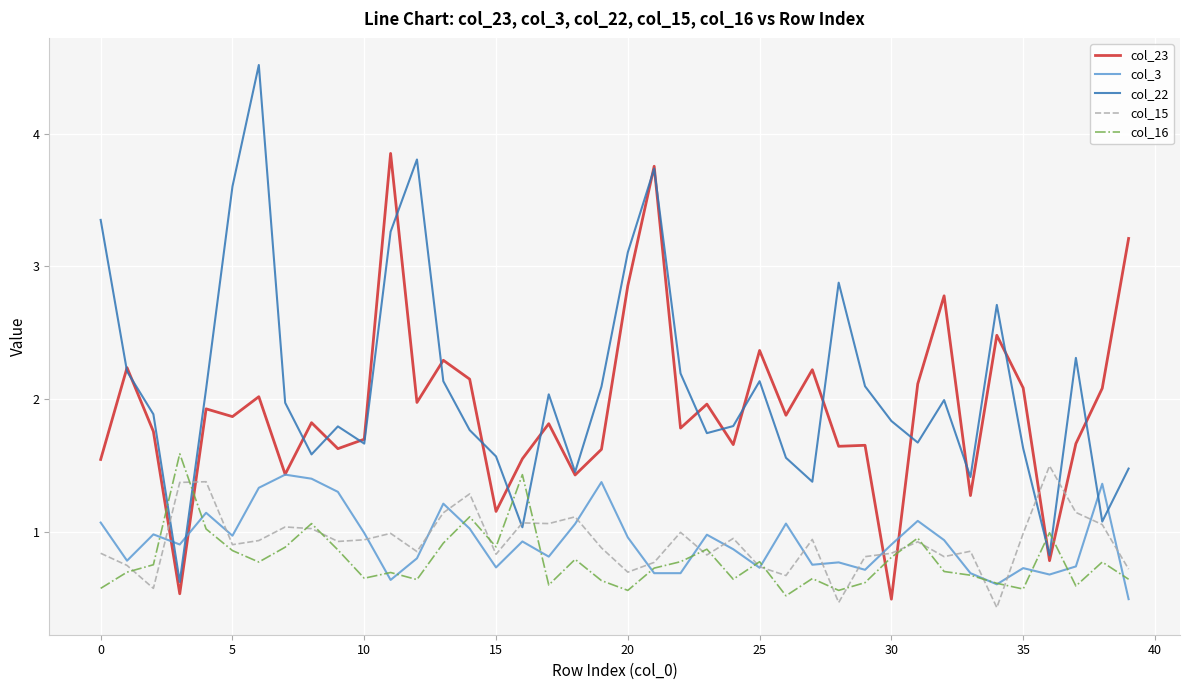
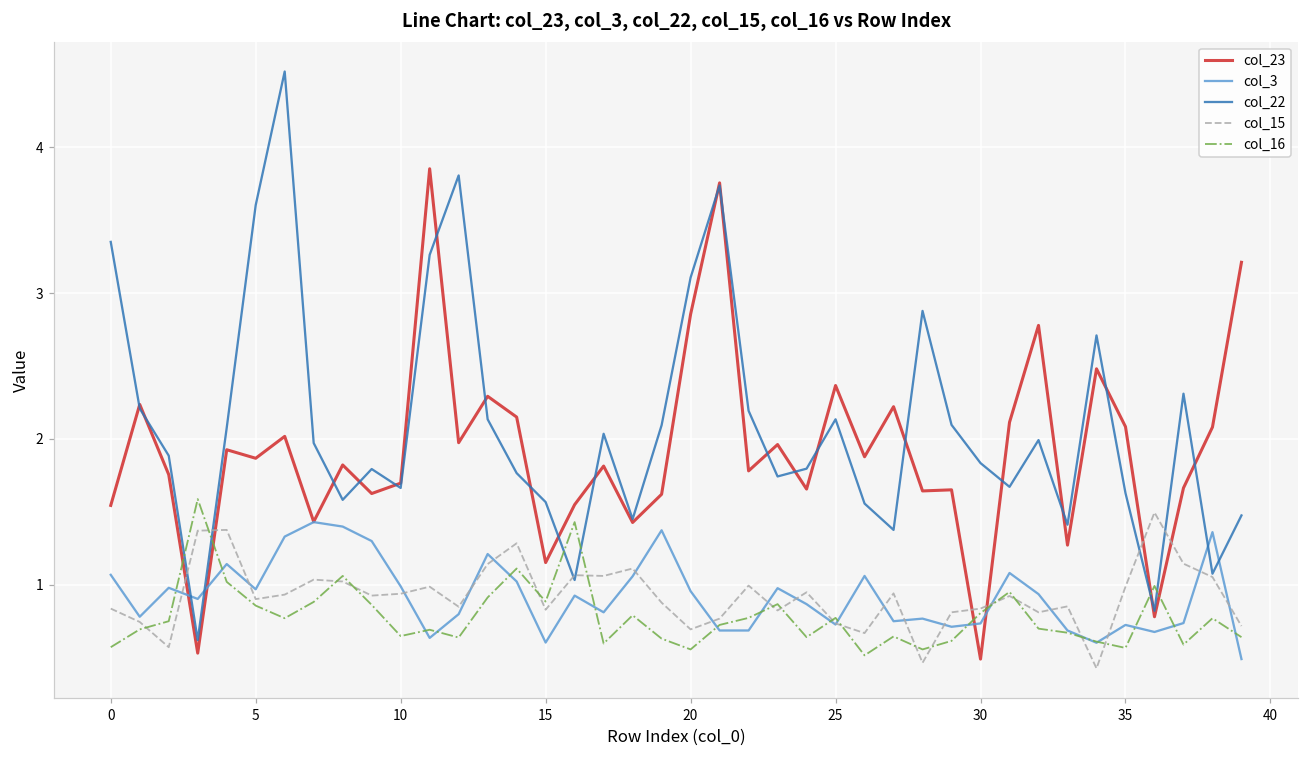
col_3, 15: 0.73 -> 0.60
col_3, 30: 0.90 -> 0.74
